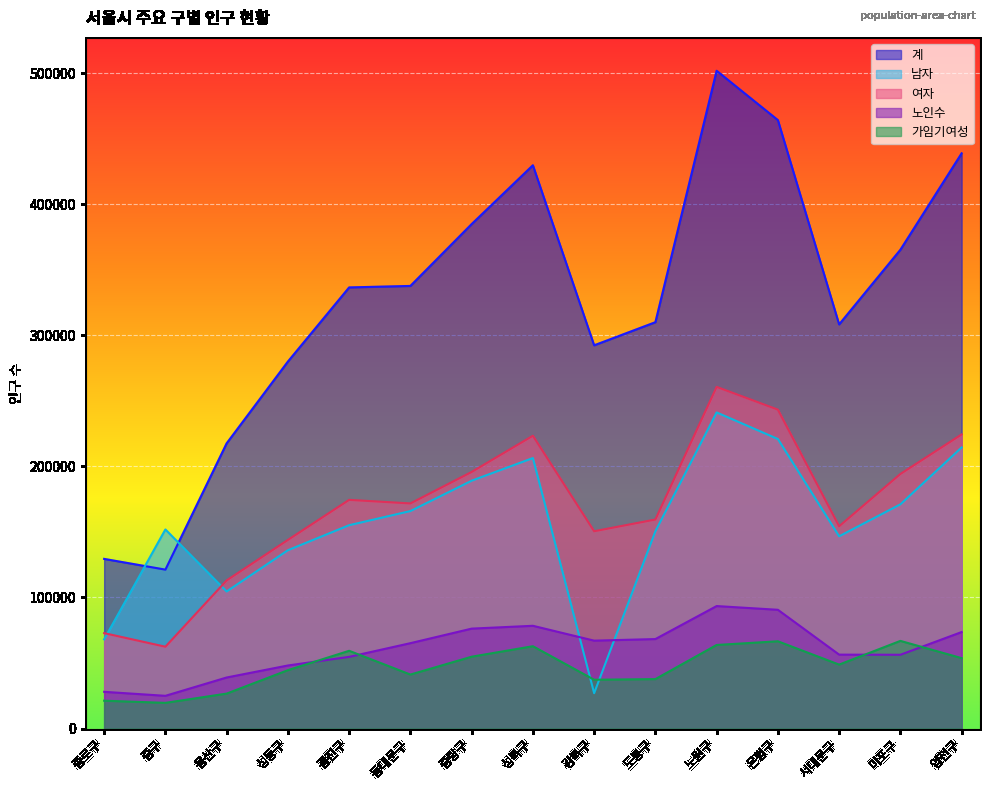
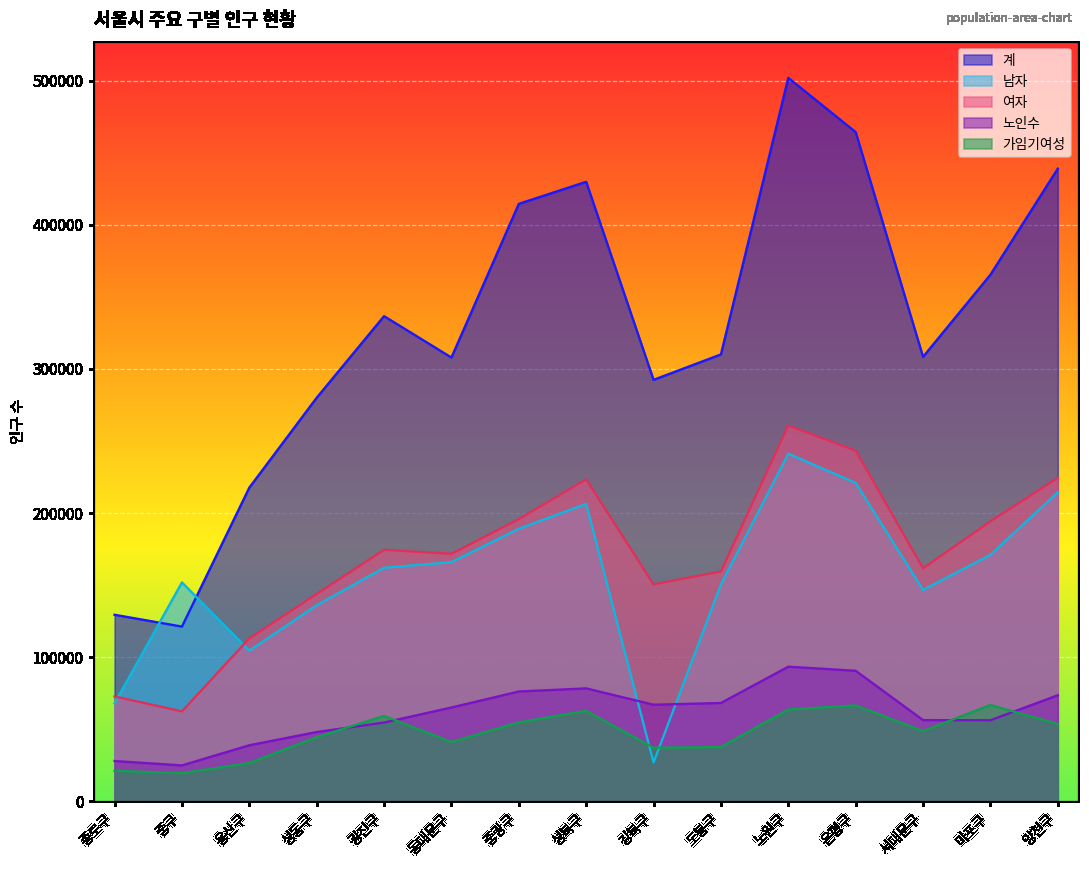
남자, 광진구: 155000 -> 162000
계, 동대문구: 338000 -> 308000
계, 중랑구: 385000 -> 414000
여자, 서대문구: 154000 -> 162000
